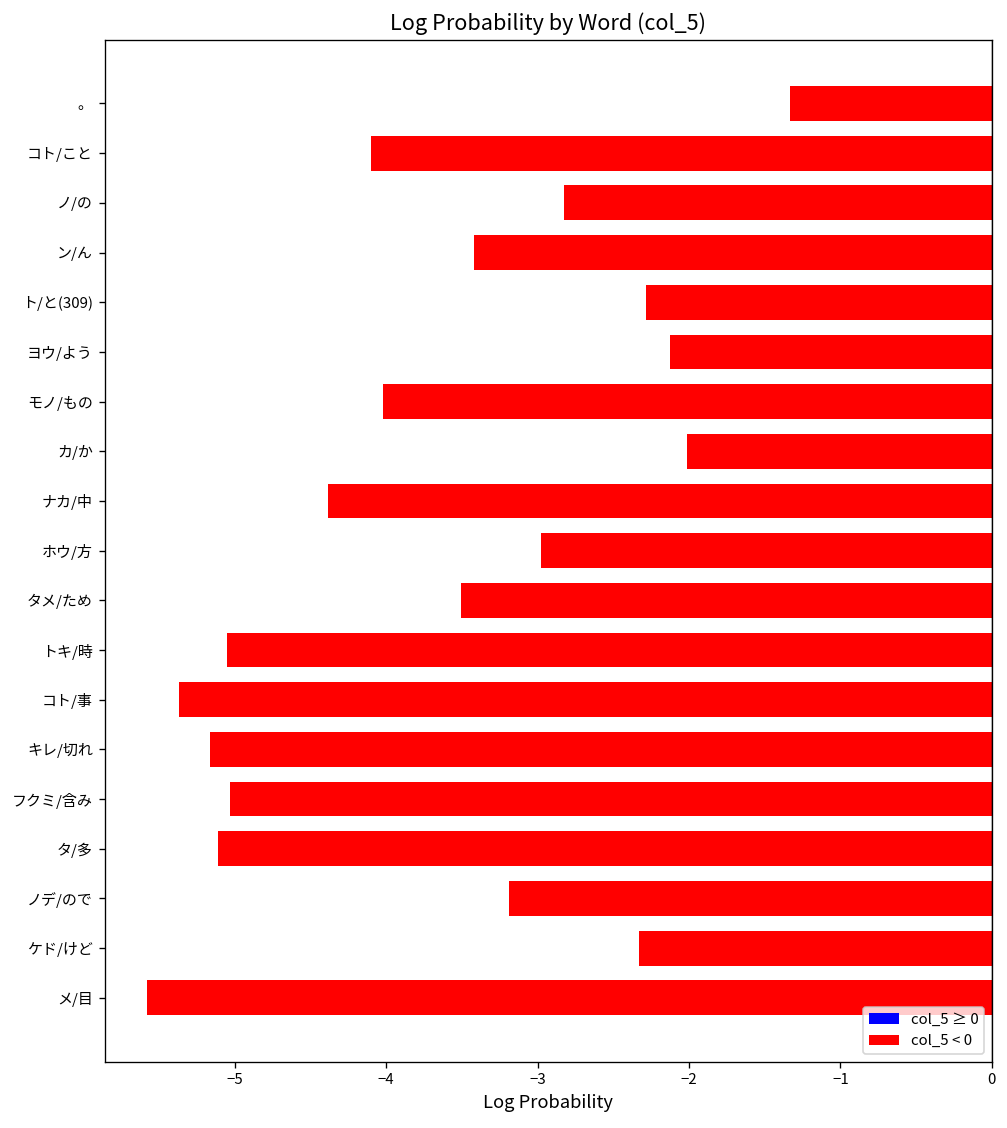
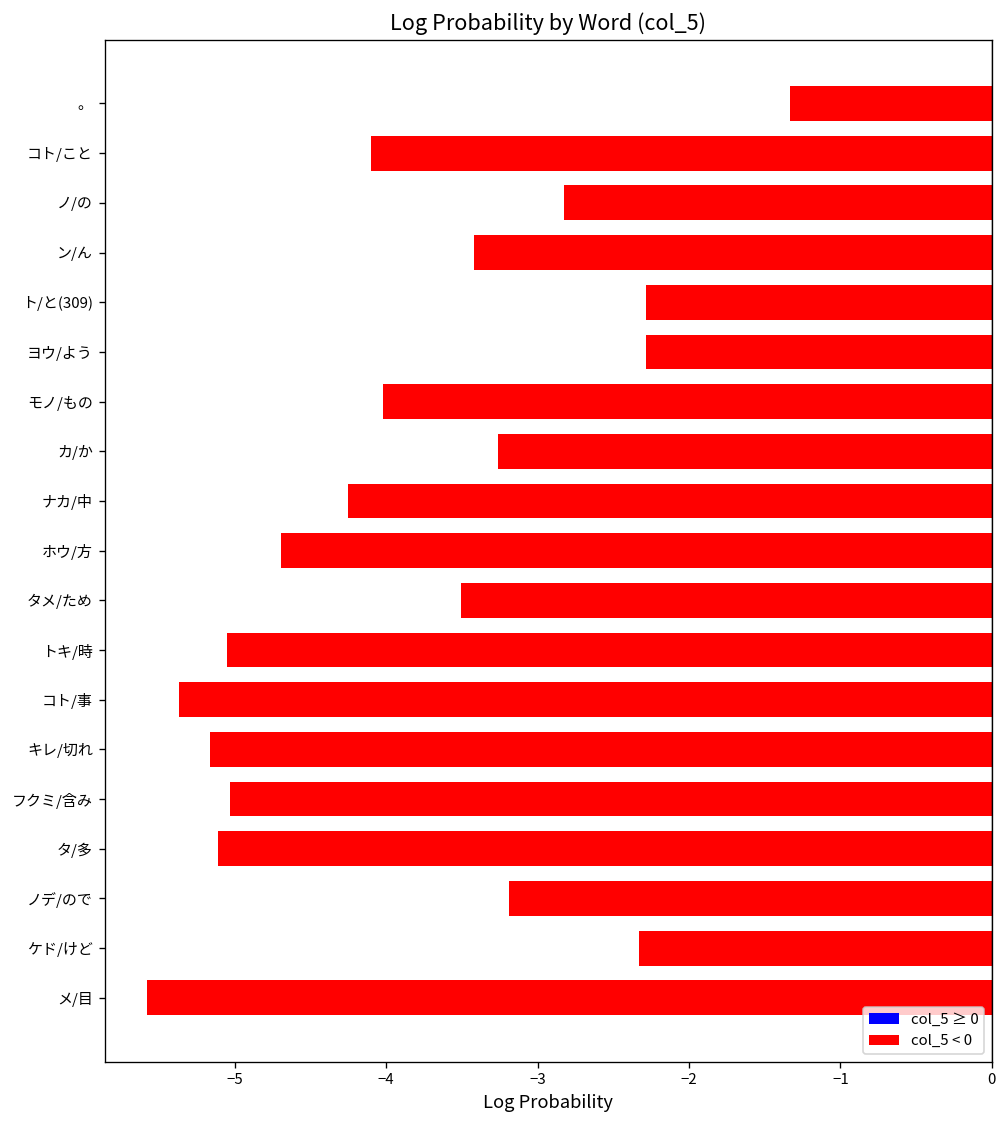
ヨウ/よう: -2.12 -> -2.28
カ/か: -2.01 -> -3.26
ナカ/中: -4.39 -> -4.25
ホウ/方: -2.98 -> -4.69
